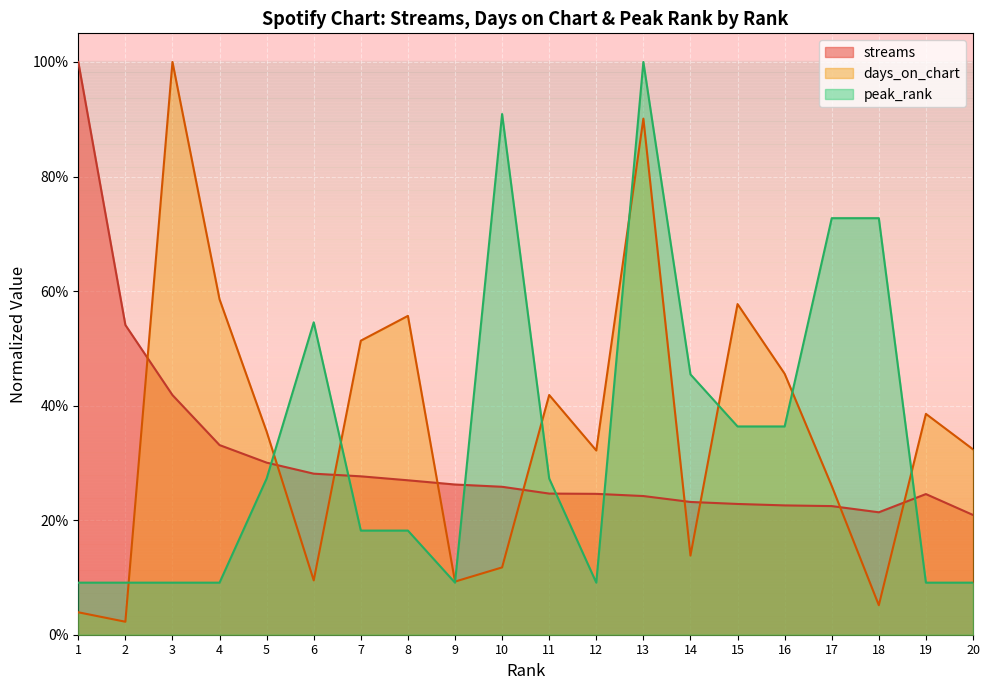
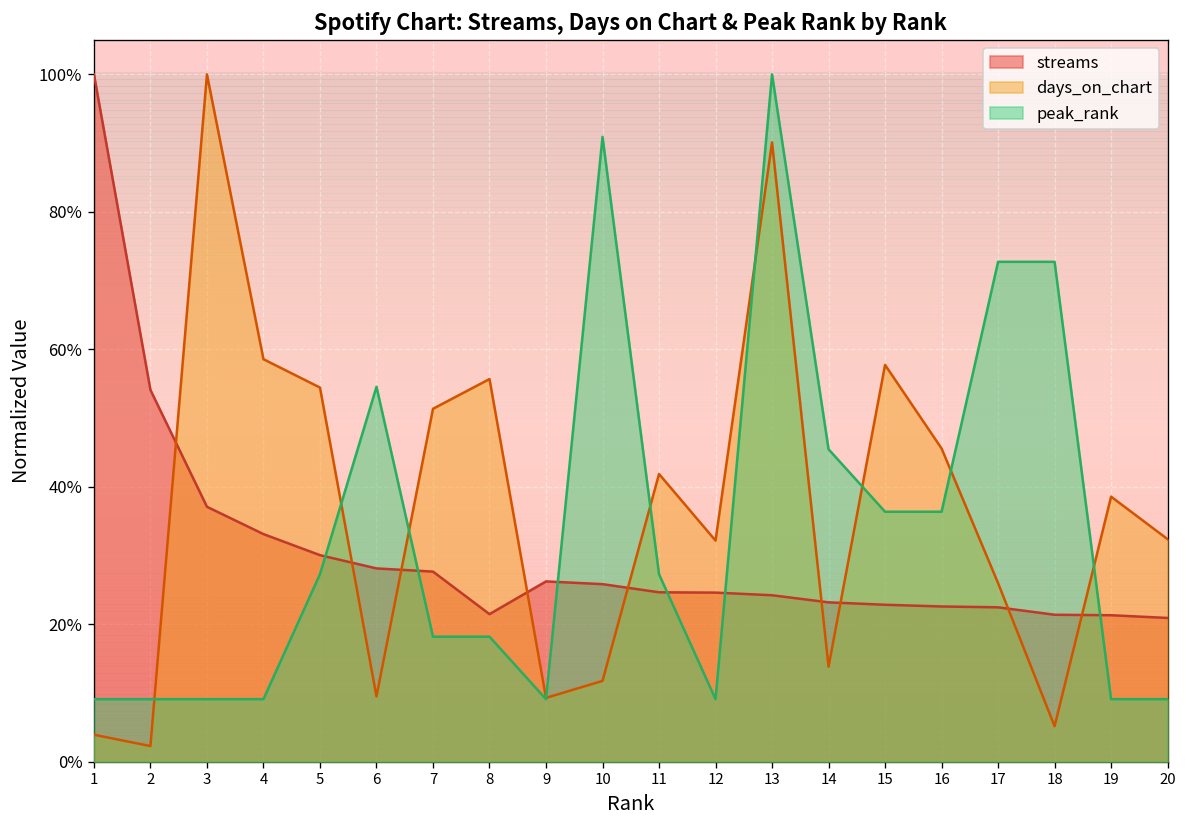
streams, 3: 42% -> 37%
days_on_chart, 5: 35% -> 54%
streams, 8: 27% -> 21%
streams, 19: 25% -> 21%
